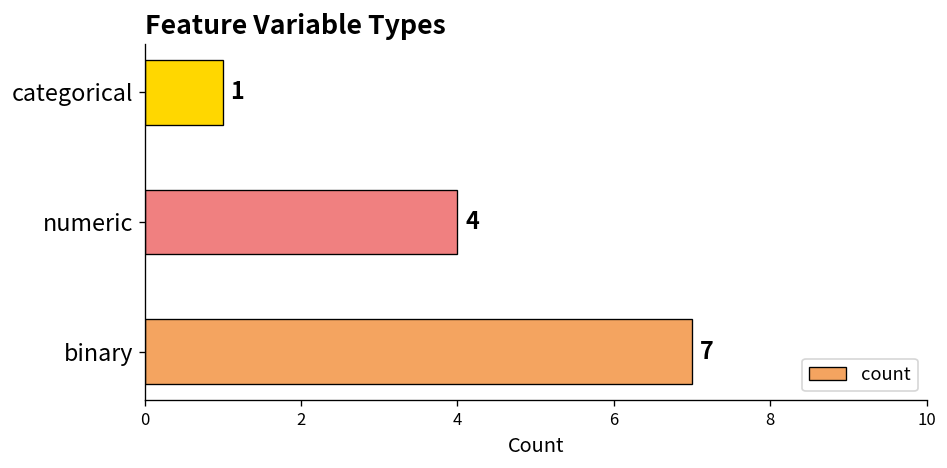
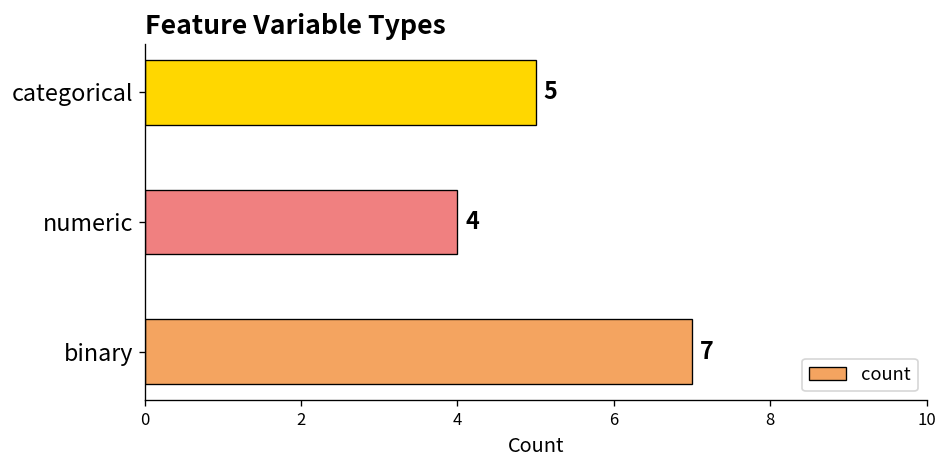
categorical: 1 -> 5
